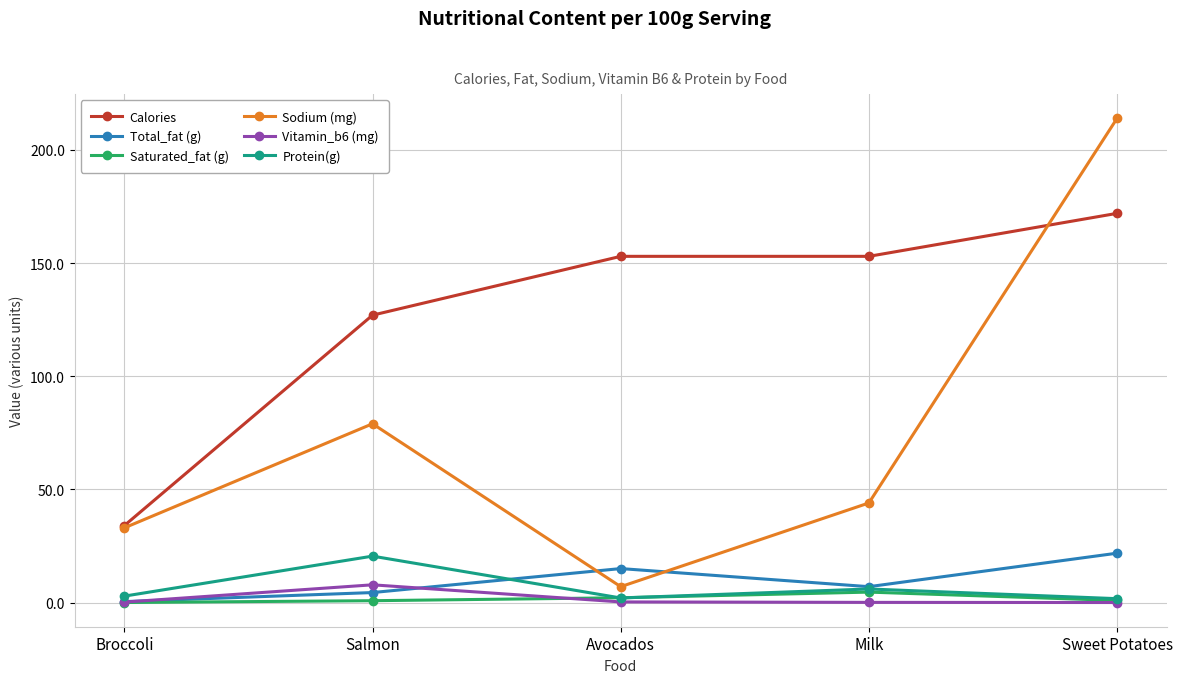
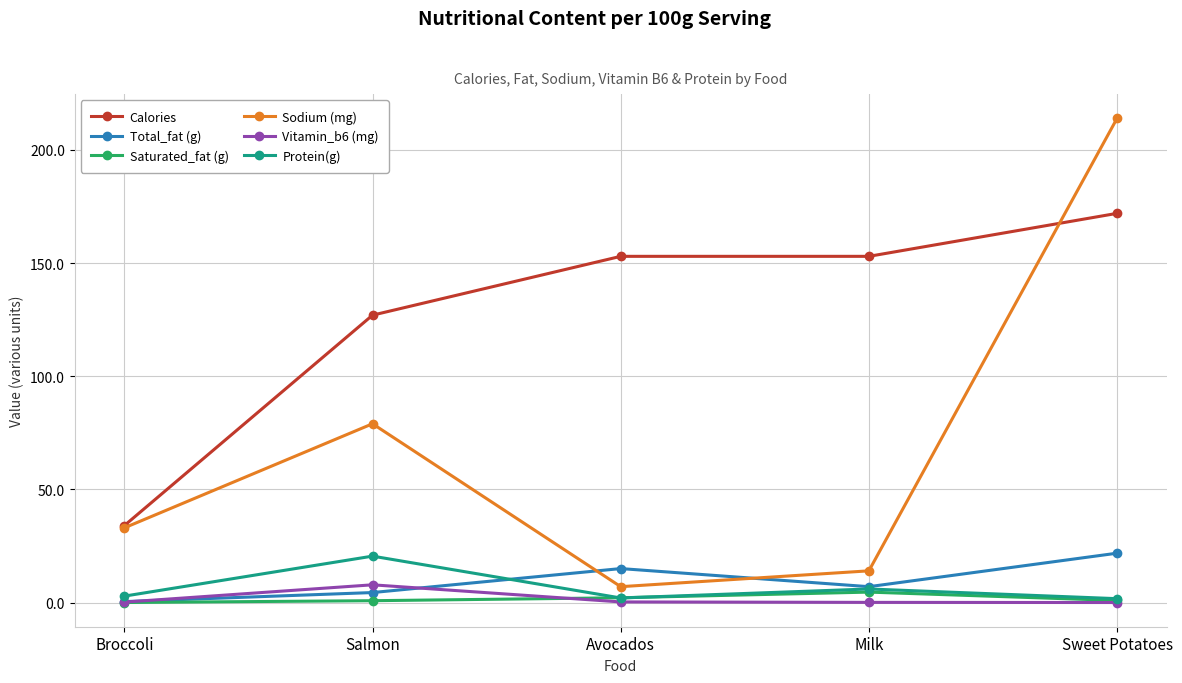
Sodium (mg), Milk: 44 -> 14
